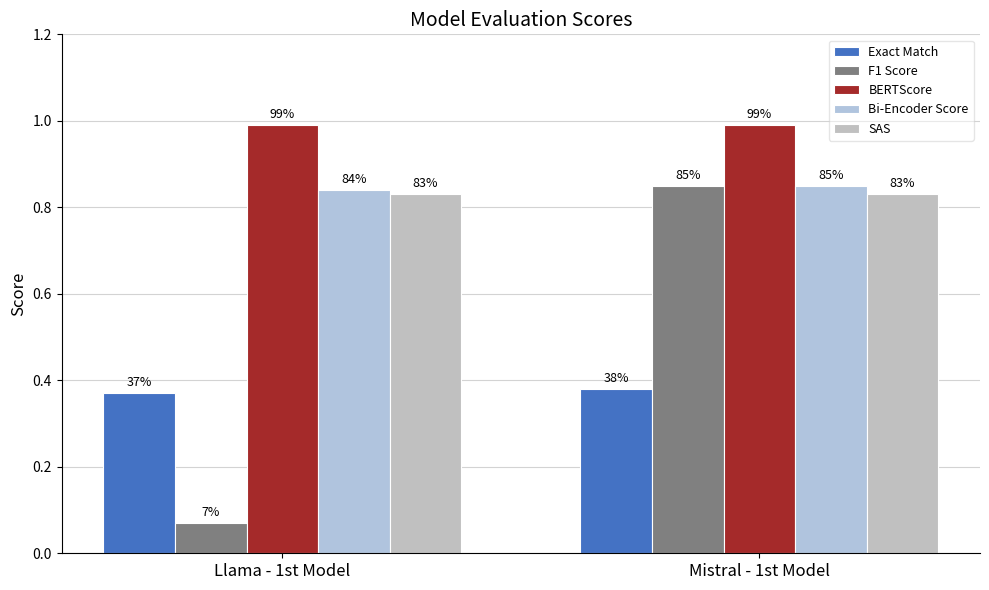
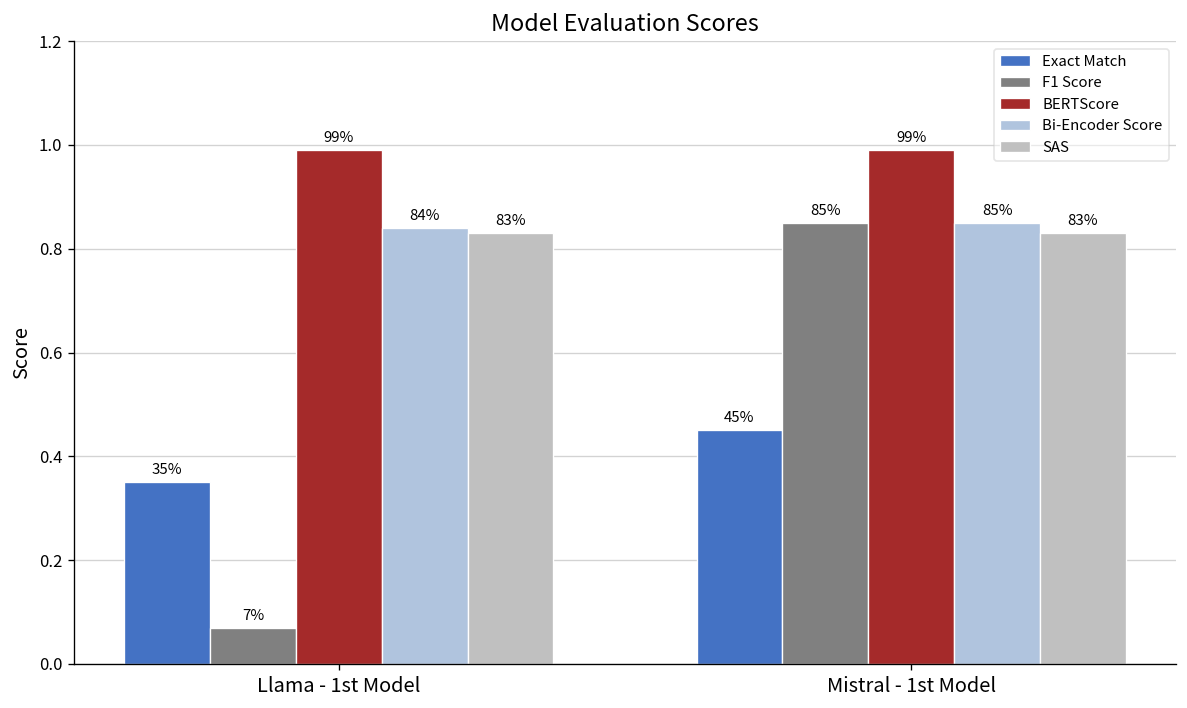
Exact Match, Llama - 1st Model: 37% -> 35%
Exact Match, Mistral - 1st Model: 38% -> 45%
